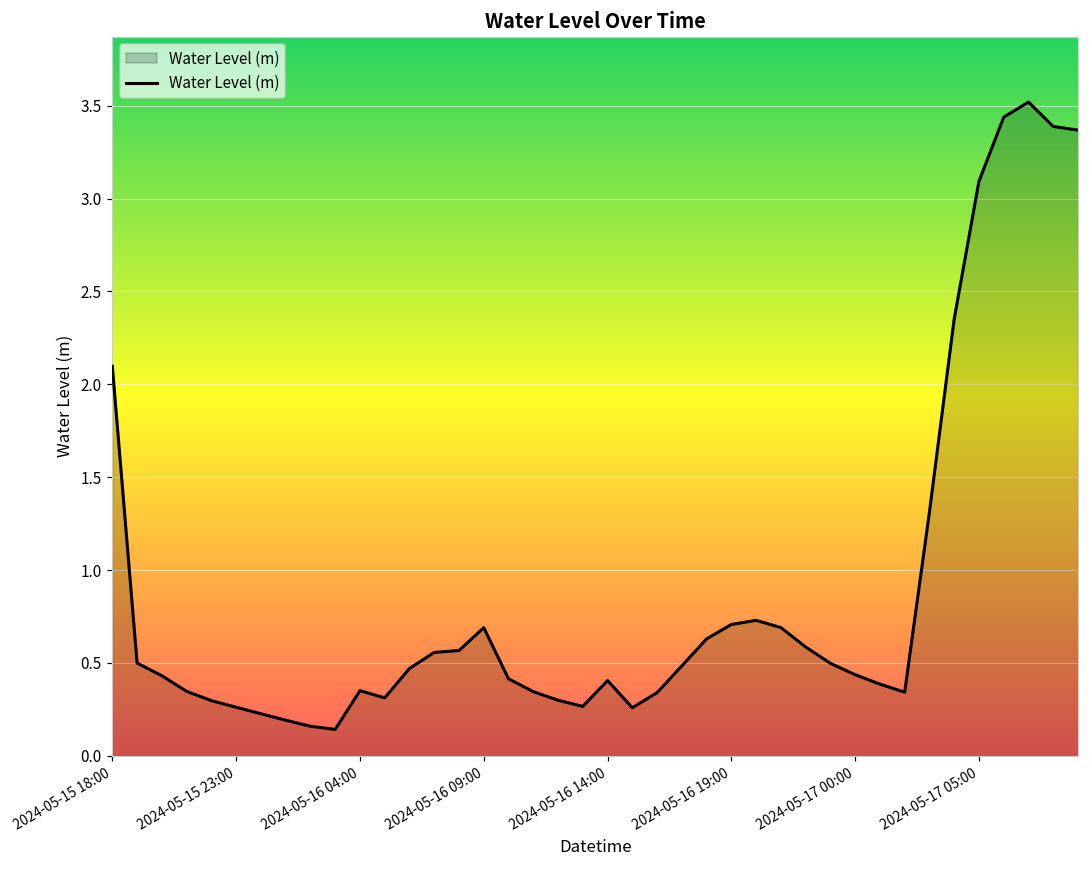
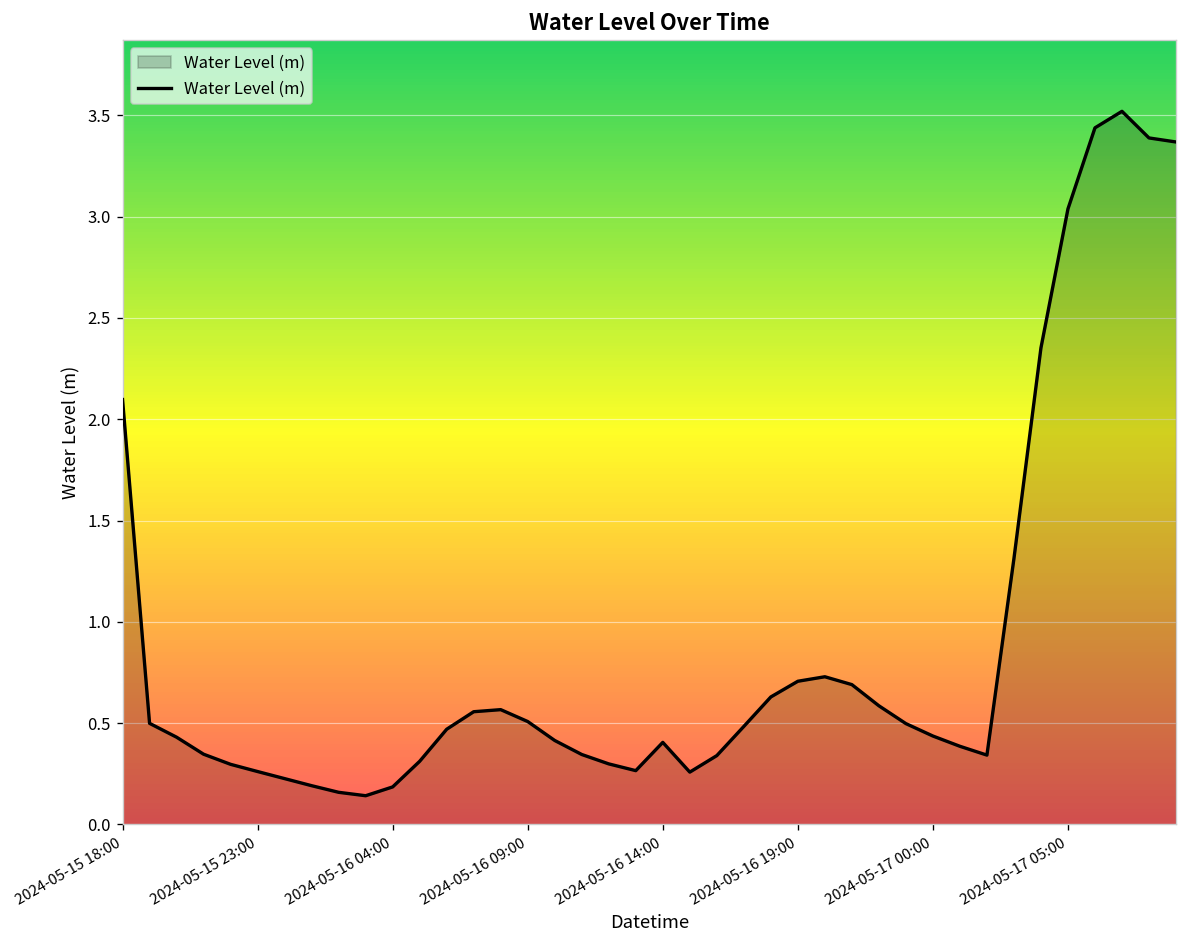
2024-05-16 04:00: 0.35 -> 0.19
2024-05-16 09:00: 0.69 -> 0.51
2024-05-17 05:00: 3.09 -> 3.04
